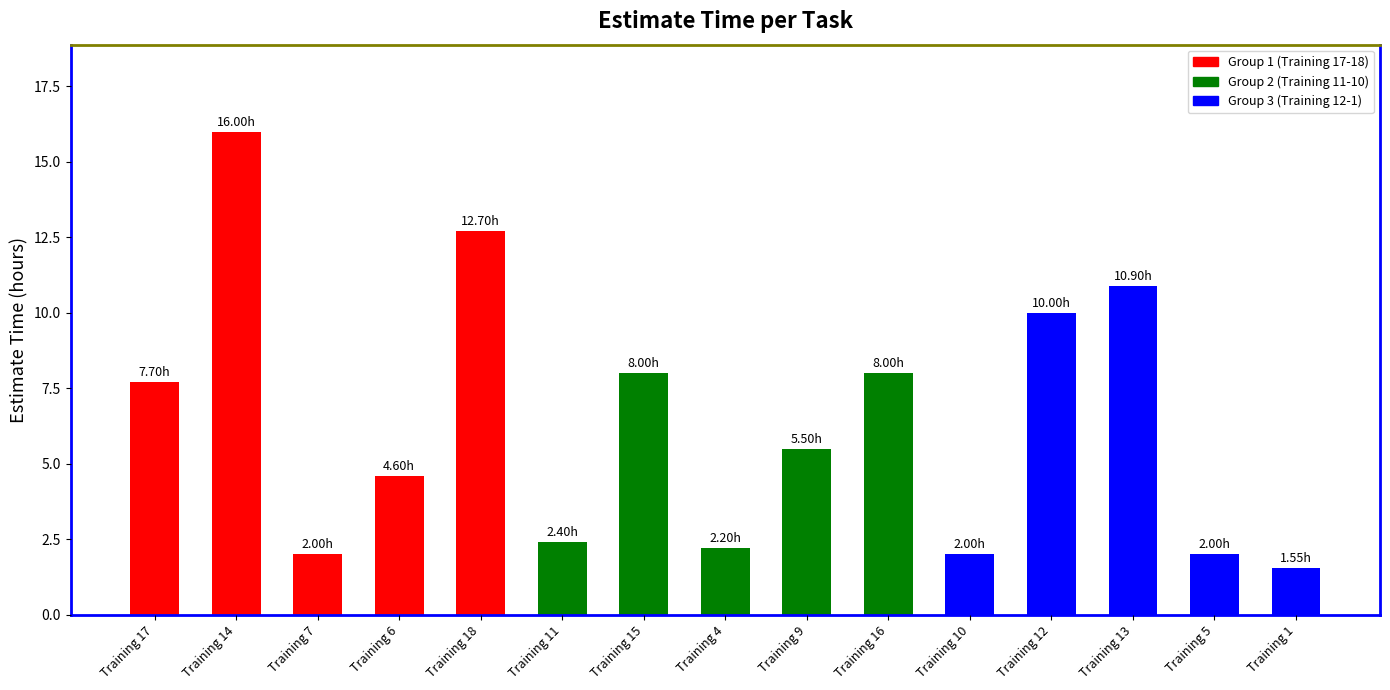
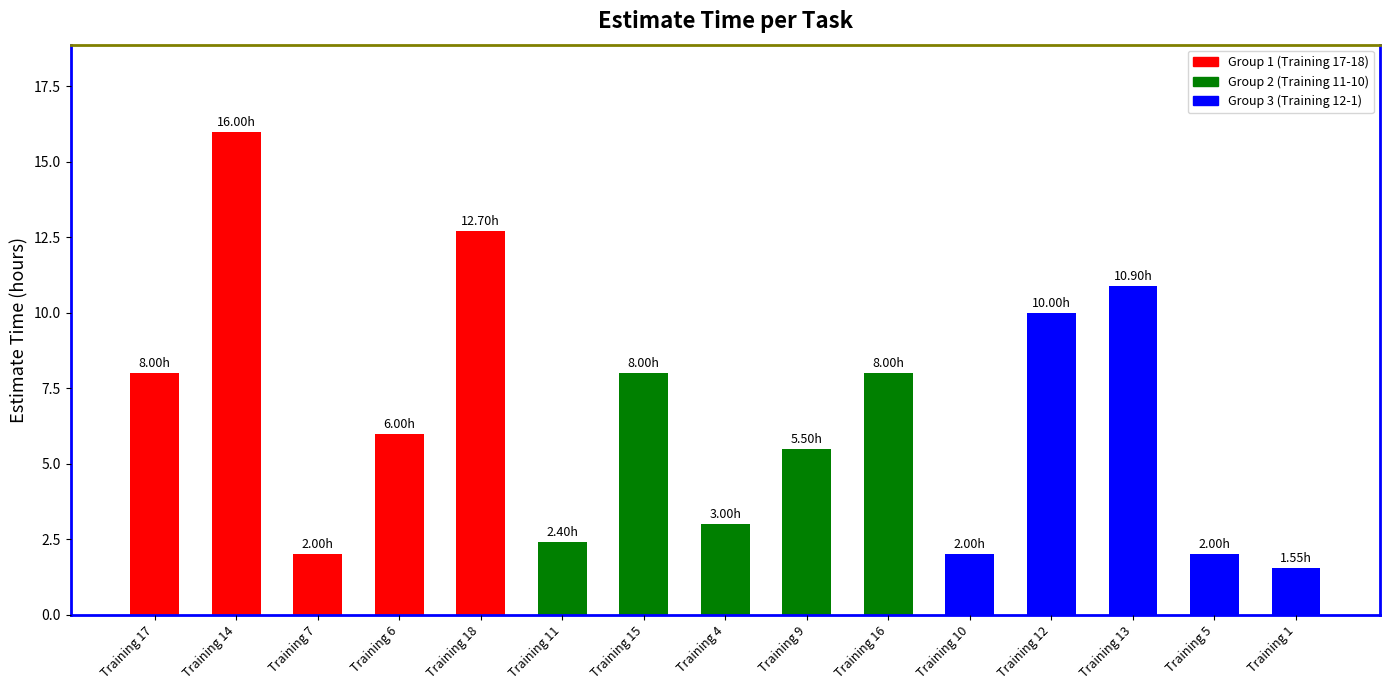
Training 17: 7.70h -> 8.00h
Training 6: 4.60h -> 6.00h
Training 4: 2.20h -> 3.00h
